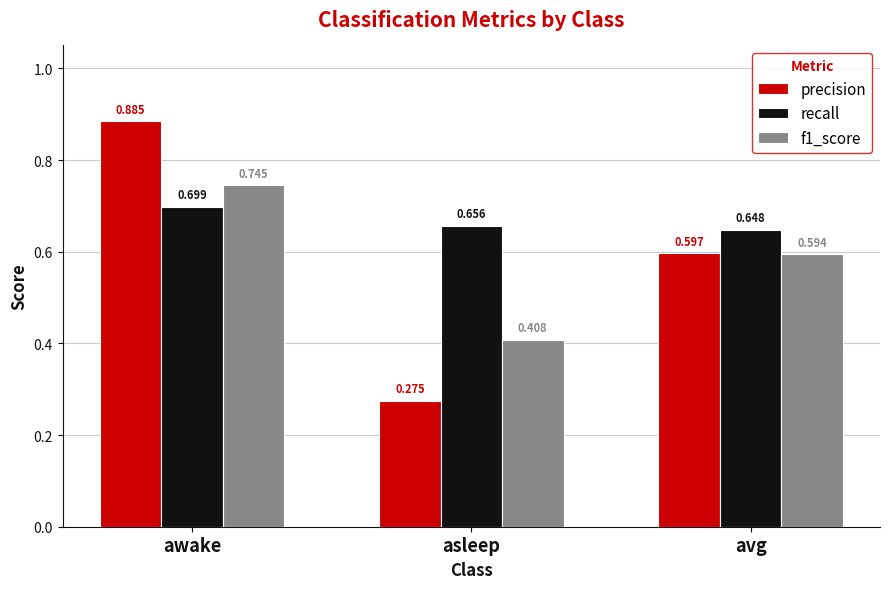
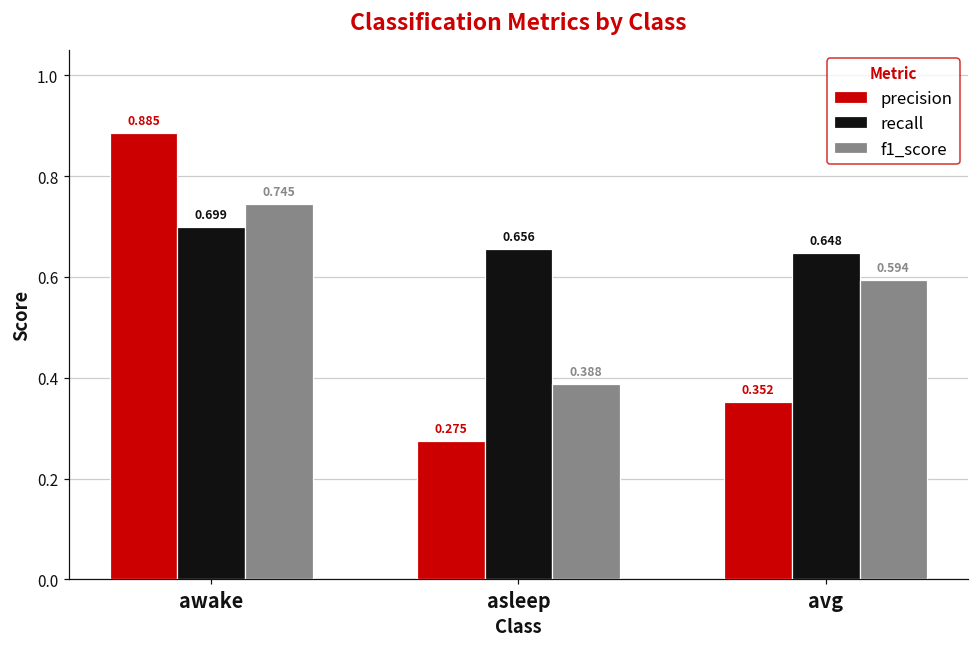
f1_score, asleep: 0.408 -> 0.388
precision, avg: 0.597 -> 0.352
